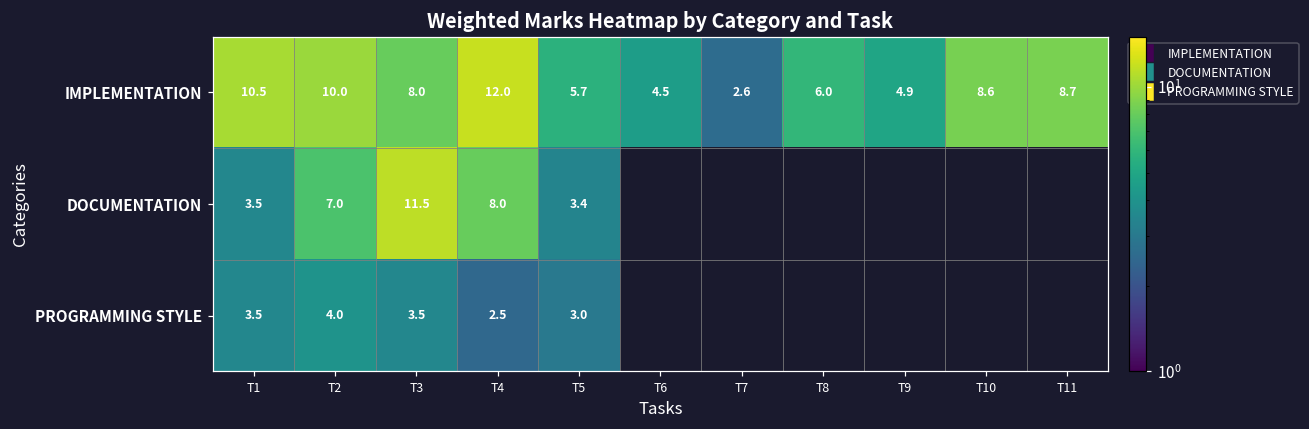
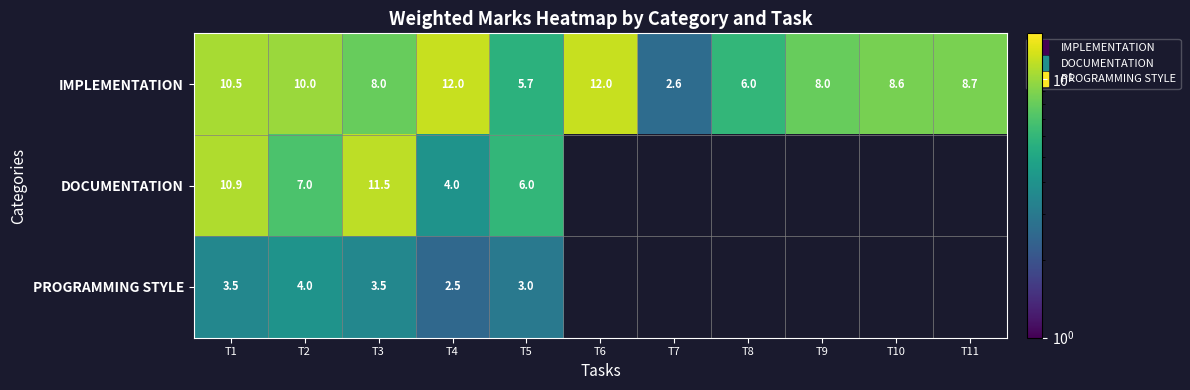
IMPLEMENTATION, T6: 4.5 -> 12.0
IMPLEMENTATION, T9: 4.9 -> 8.0
DOCUMENTATION, T1: 3.5 -> 10.9
DOCUMENTATION, T4: 8.0 -> 4.0
DOCUMENTATION, T5: 3.4 -> 6.0
